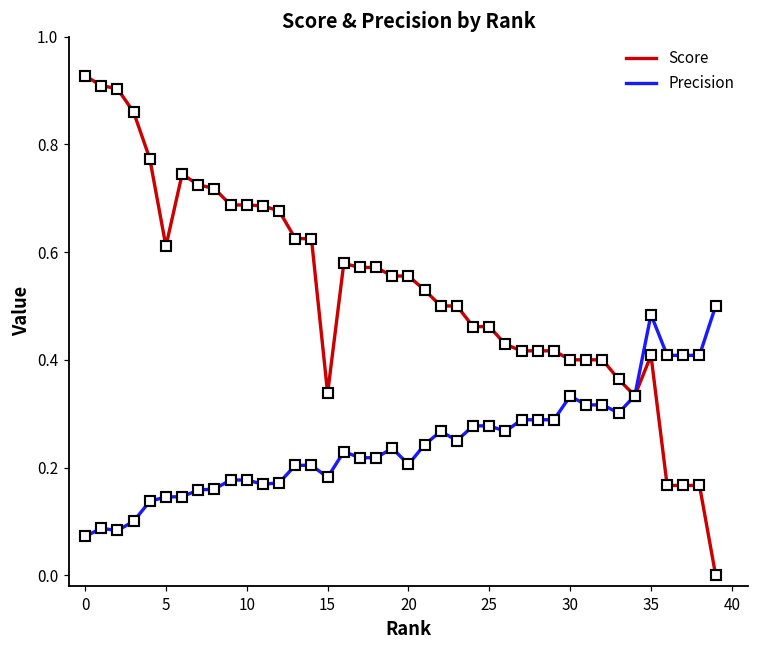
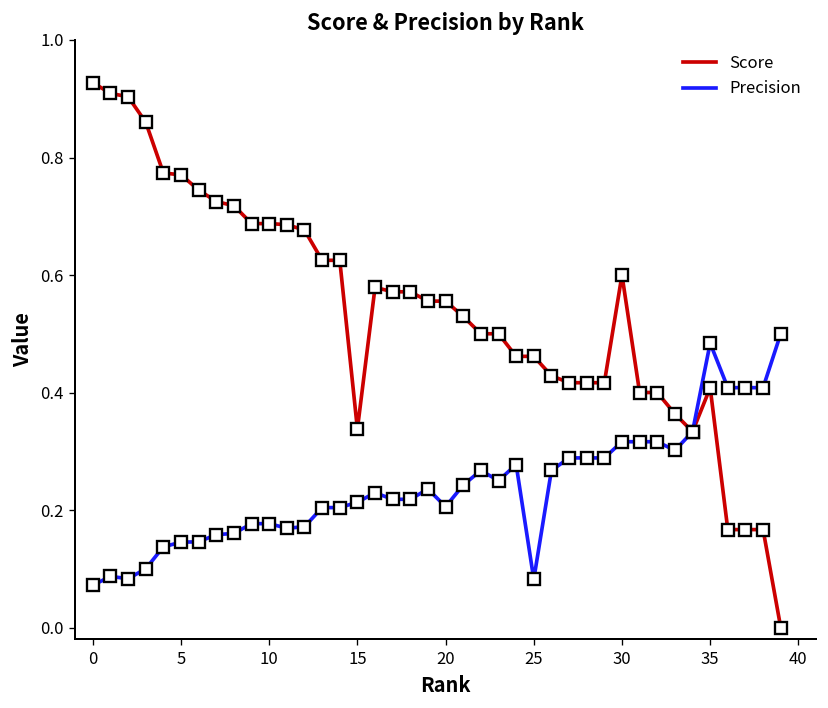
Score, 5: 0.61 -> 0.77
Precision, 15: 0.18 -> 0.21
Precision, 25: 0.28 -> 0.08
Score, 30: 0.4 -> 0.6
Precision, 30: 0.33 -> 0.32
